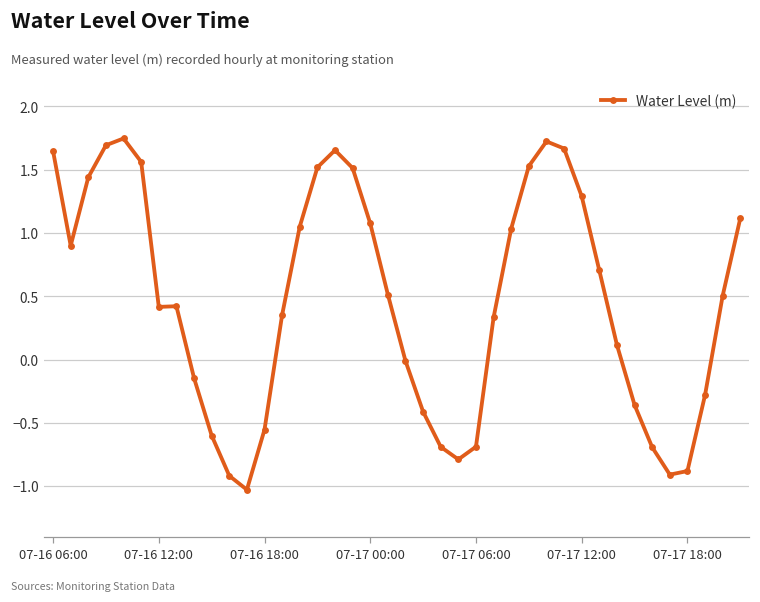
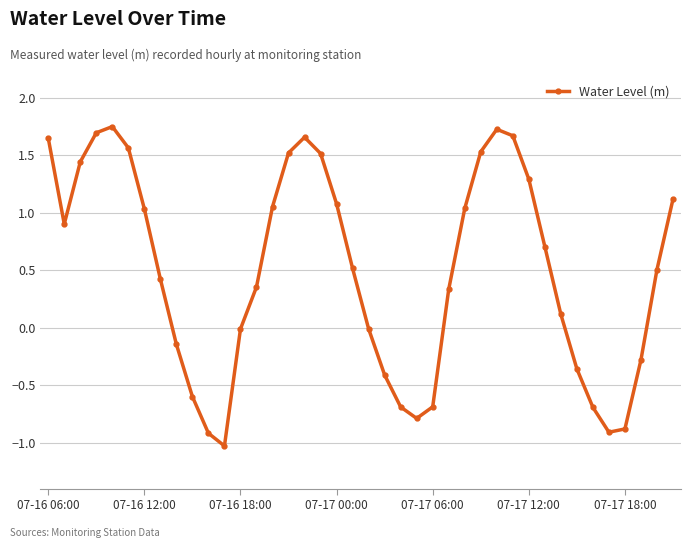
07-16 12:00: 0.42 -> 1.03
07-16 18:00: -0.55 -> -0.01
